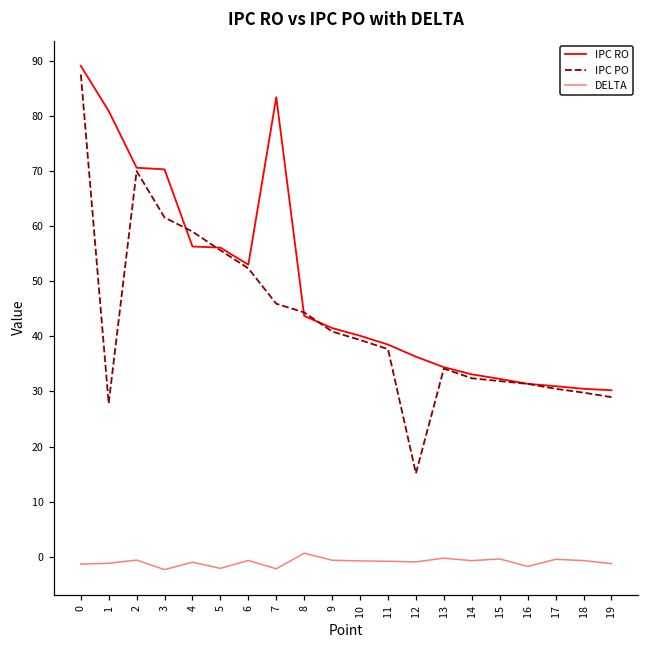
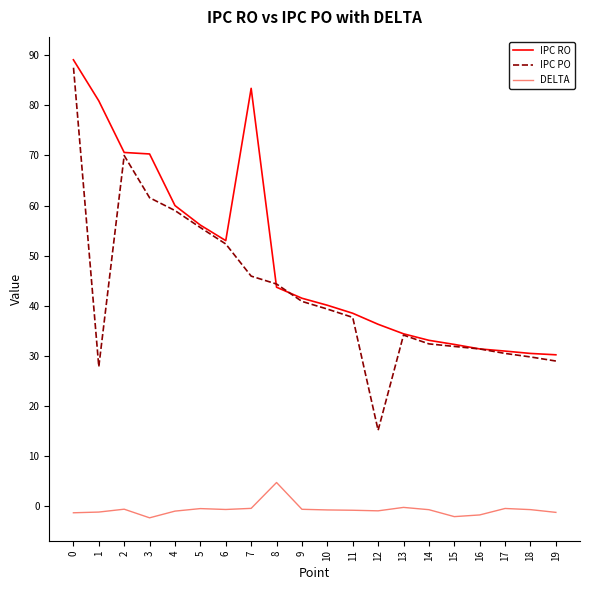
IPC RO, 4: 56 -> 60
DELTA, 5: -2 -> 0
DELTA, 7: -2 -> 0
DELTA, 8: 1 -> 5
DELTA, 15: 0 -> -2
